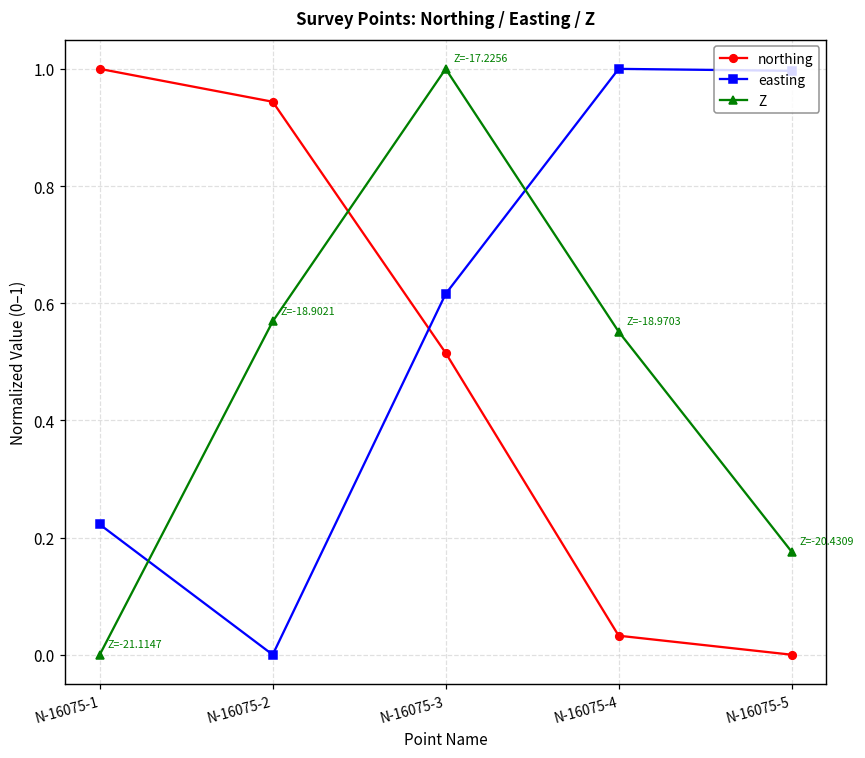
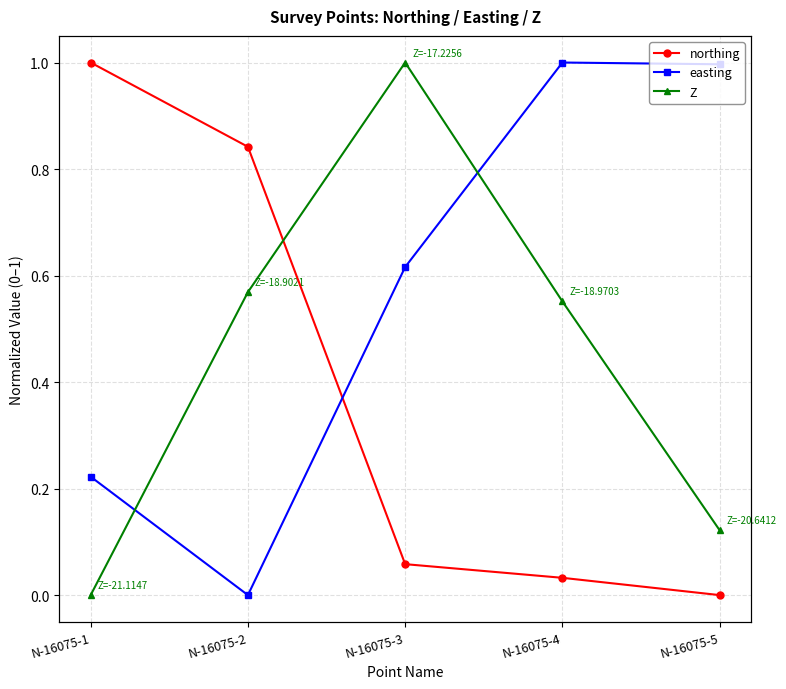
northing, N-16075-2: 0.94 -> 0.84
northing, N-16075-3: 0.52 -> 0.06
Z, N-16075-5: -20.4309 -> -20.6412
